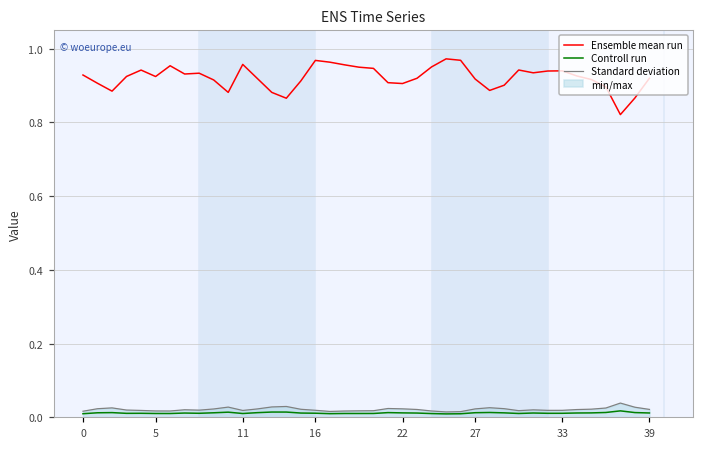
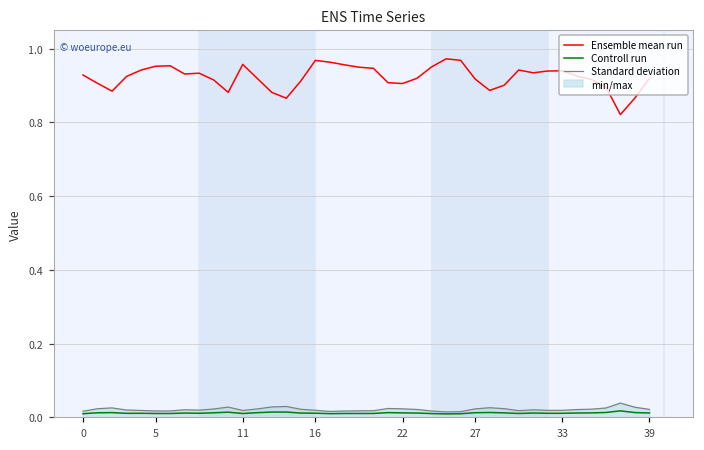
Ensemble mean run, 5: 0.92 -> 0.95
